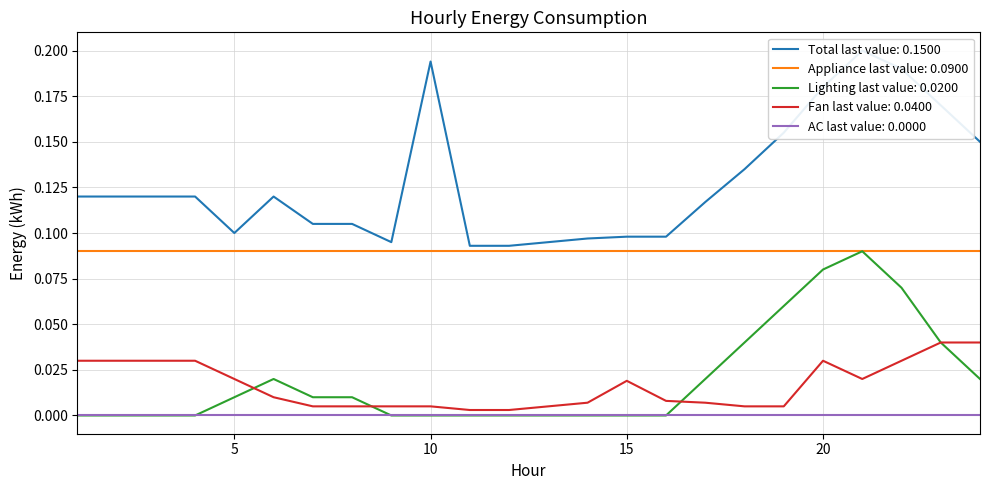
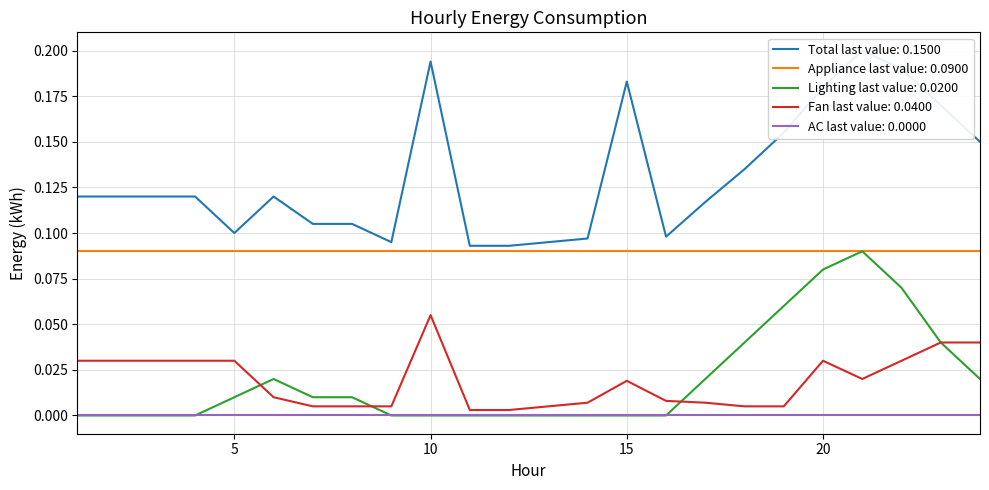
Fan last value: 0.0400, 5: 0.02 -> 0.03
Fan last value: 0.0400, 10: 0.005 -> 0.055
Total last value: 0.1500, 15: 0.098 -> 0.183
